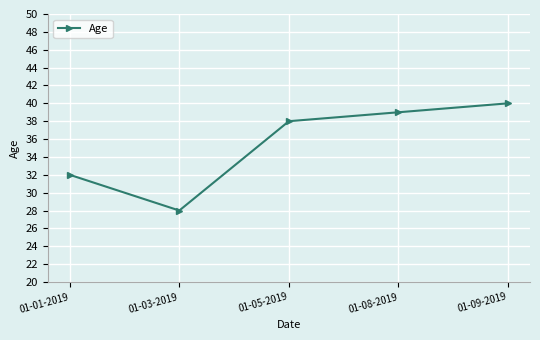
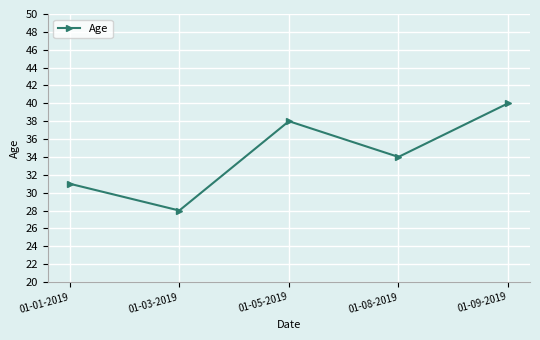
01-01-2019: 32 -> 31
01-08-2019: 39 -> 34
